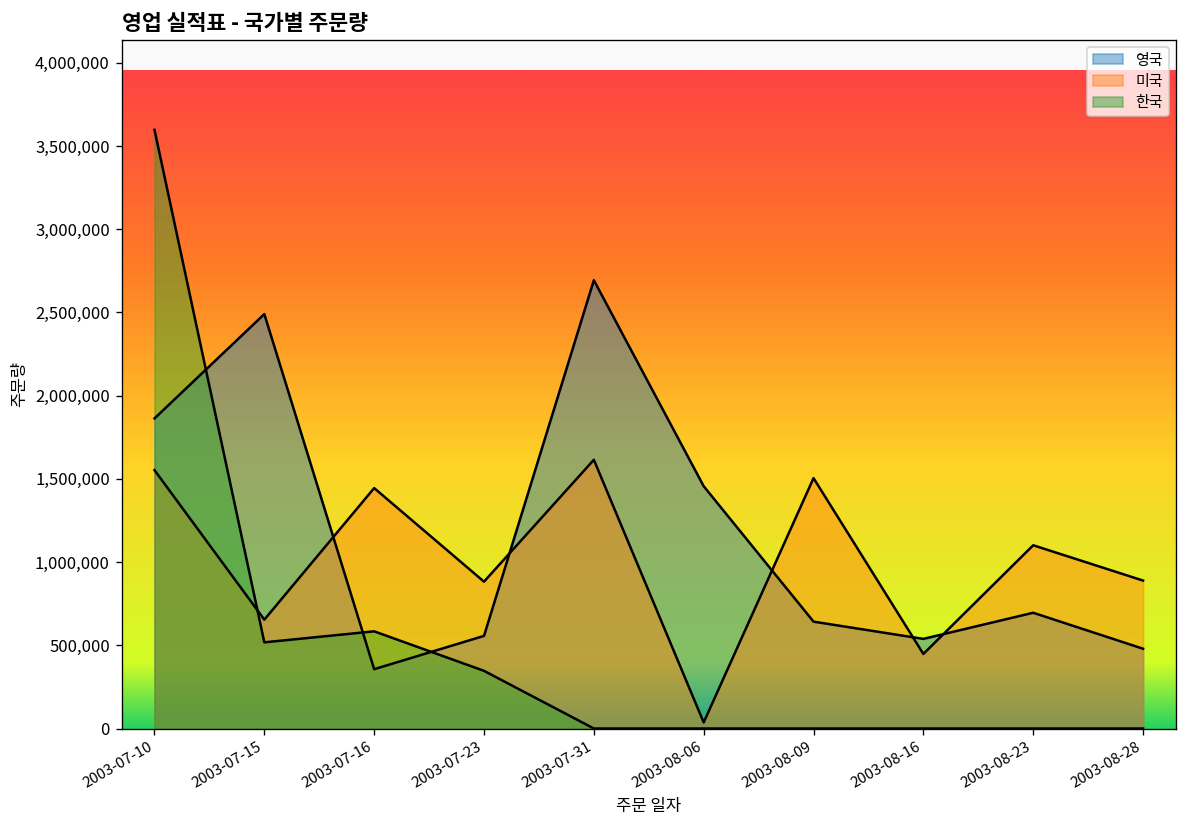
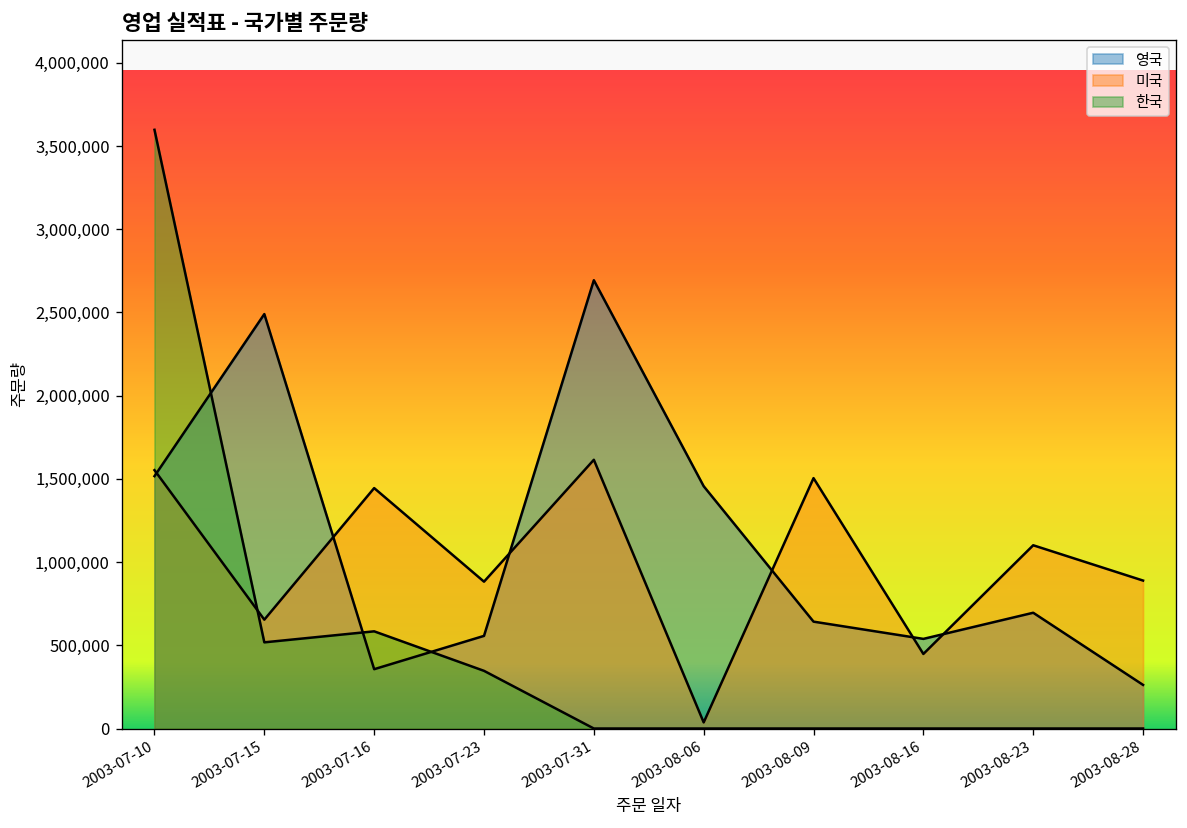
영국, 2003-07-10: 1,860,000 -> 1,520,000
영국, 2003-08-28: 480,000 -> 260,000
